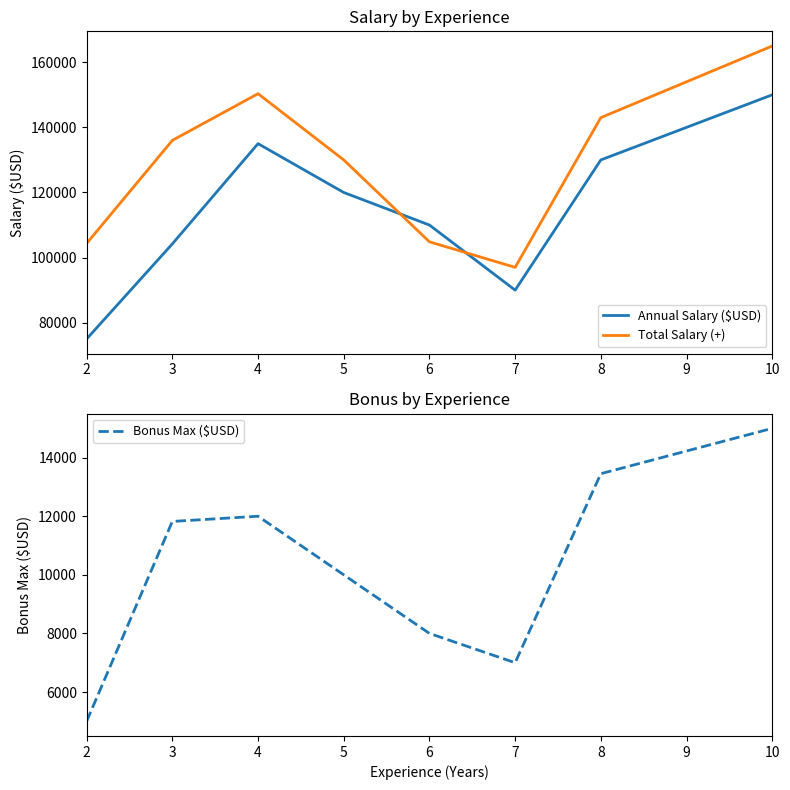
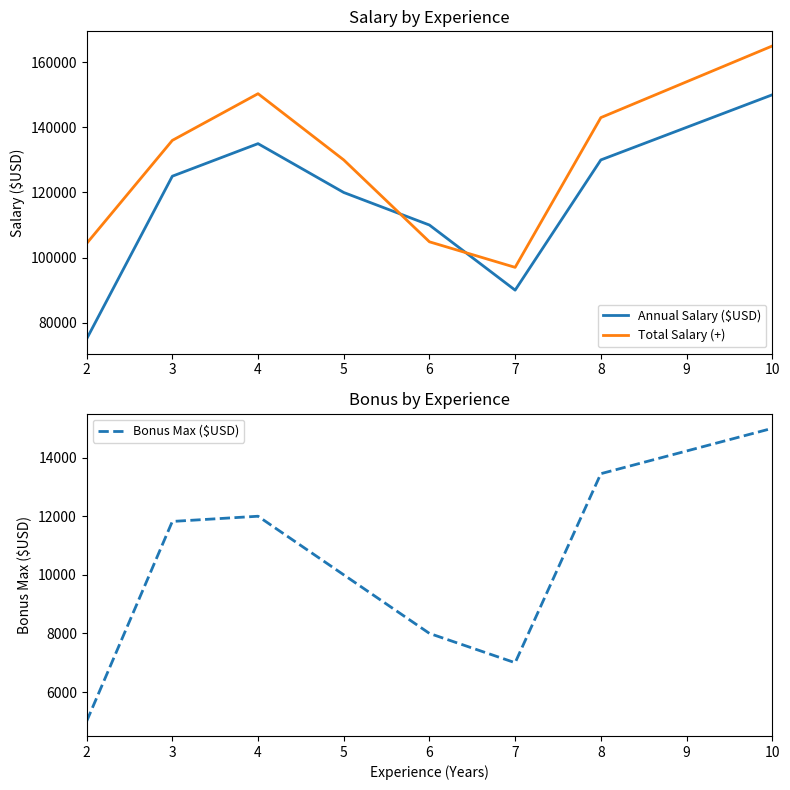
Salary by Experience, Annual Salary ($USD), 3: 104000 -> 125000
